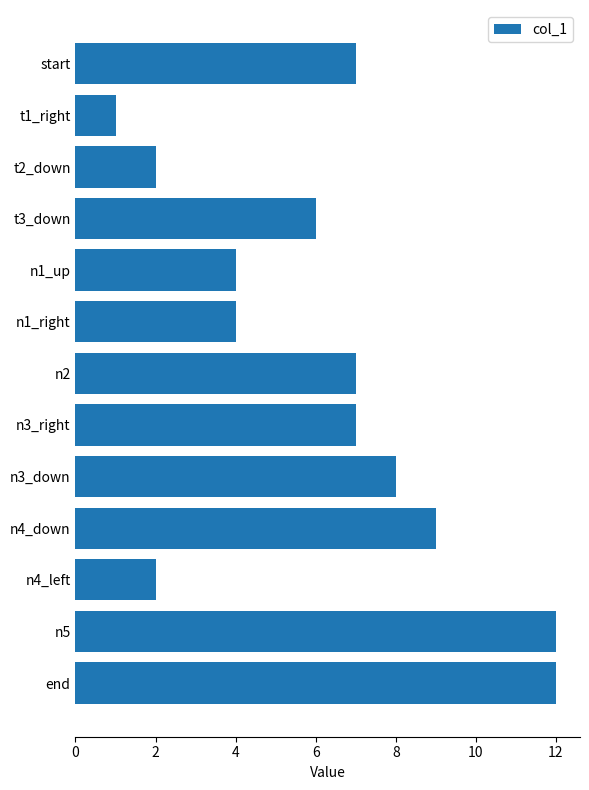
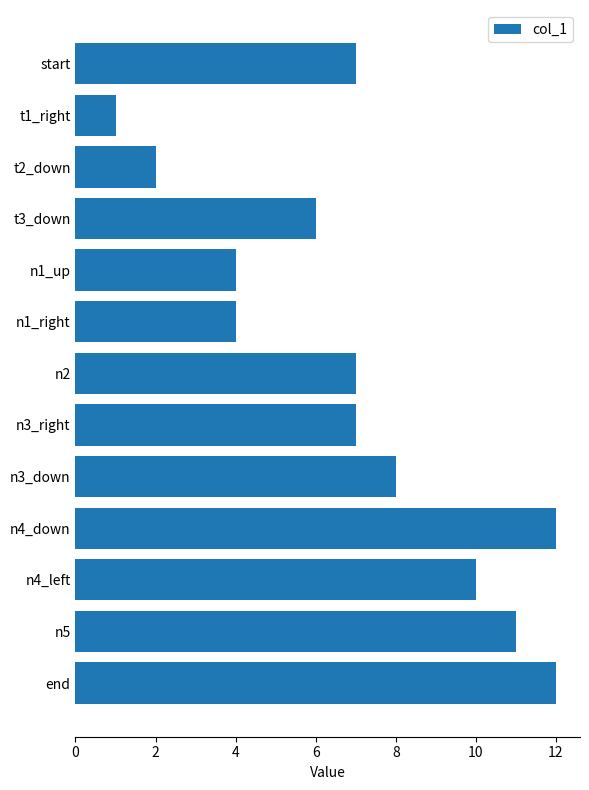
n4_down: 9 -> 12
n4_left: 2 -> 10
n5: 12 -> 11
